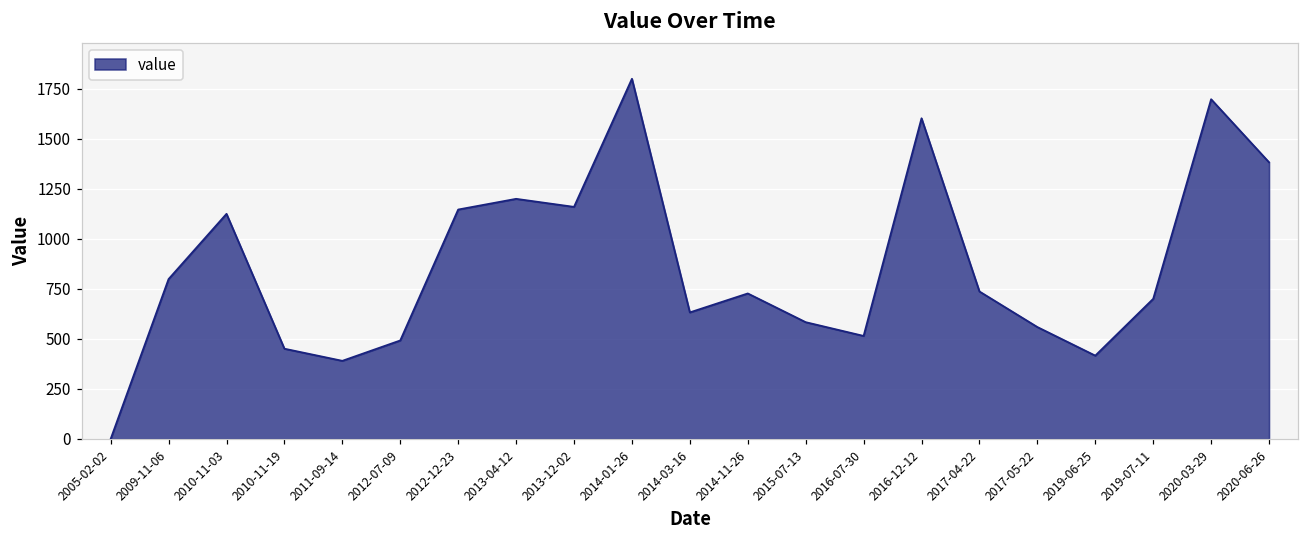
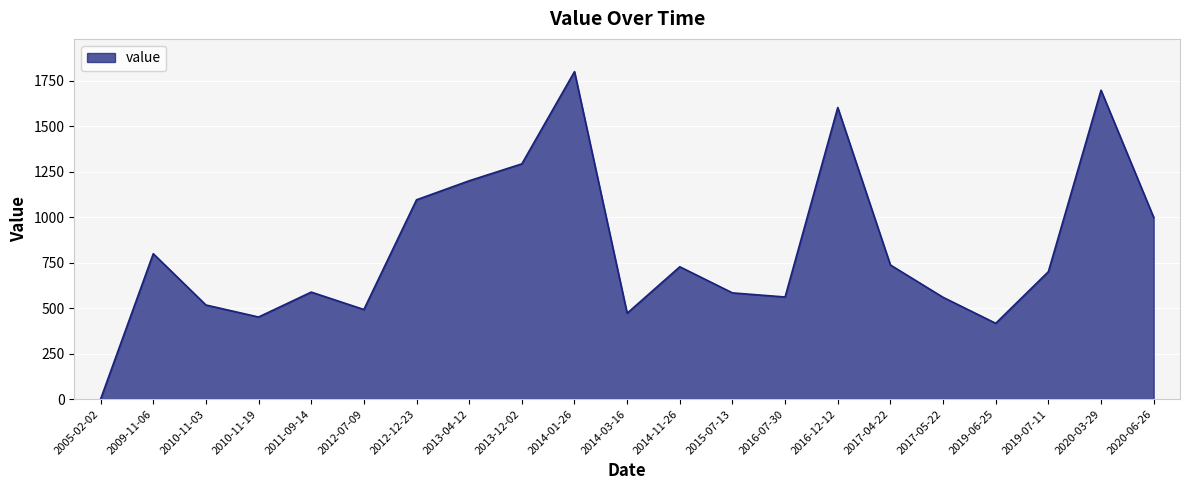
2010-11-03: 1130 -> 520
2011-09-14: 390 -> 590
2012-12-23: 1150 -> 1100
2013-12-02: 1160 -> 1290
2014-03-16: 630 -> 470
2016-07-30: 520 -> 560
2020-06-26: 1380 -> 1000
